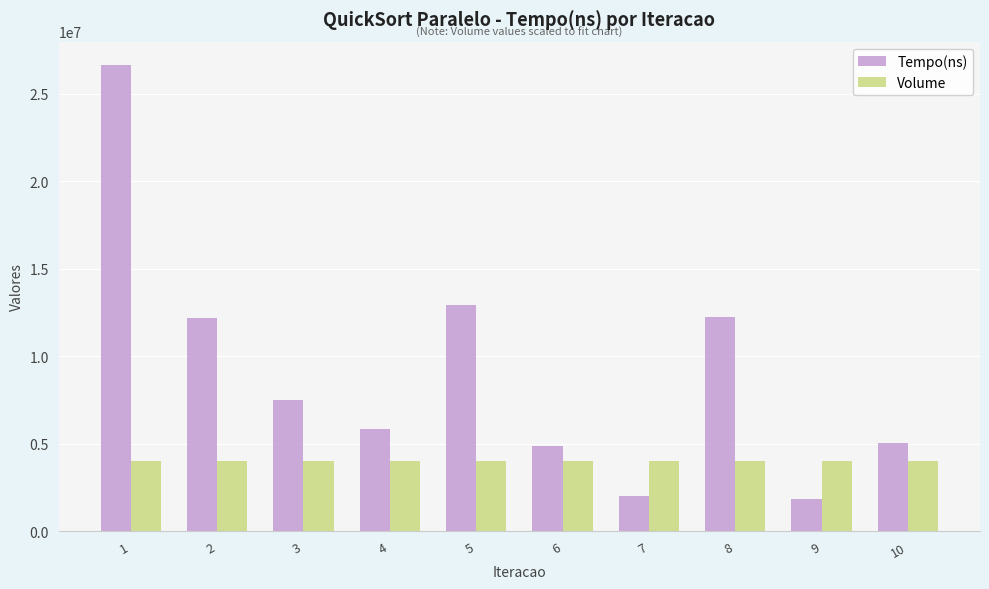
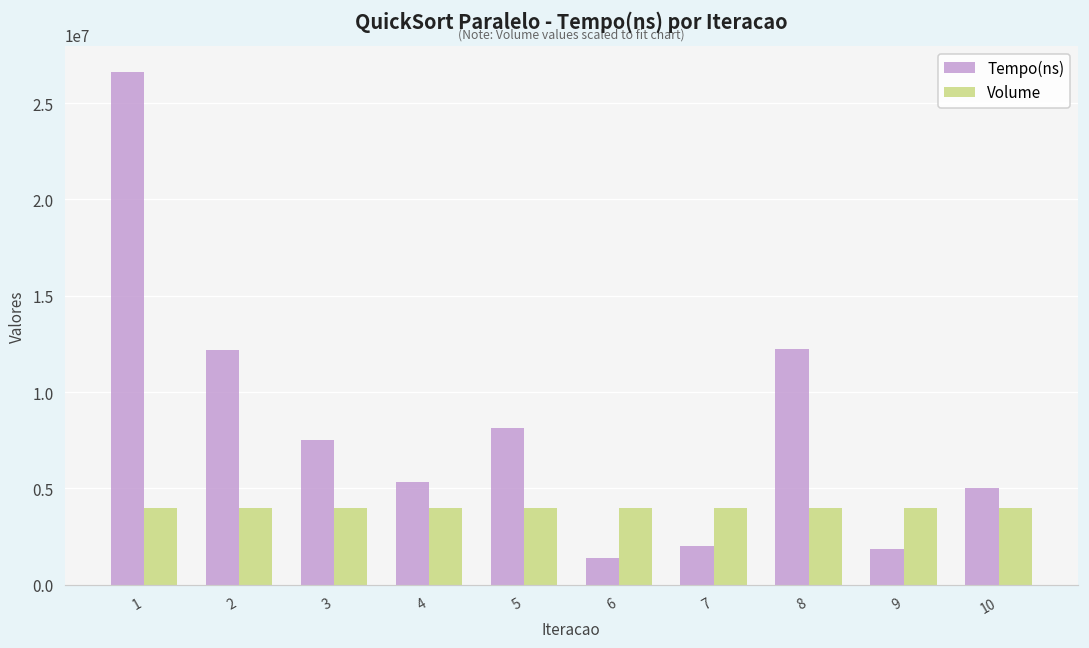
Tempo(ns), 4: 5800000 -> 5400000
Tempo(ns), 5: 12900000 -> 8100000
Tempo(ns), 6: 4900000 -> 1400000
